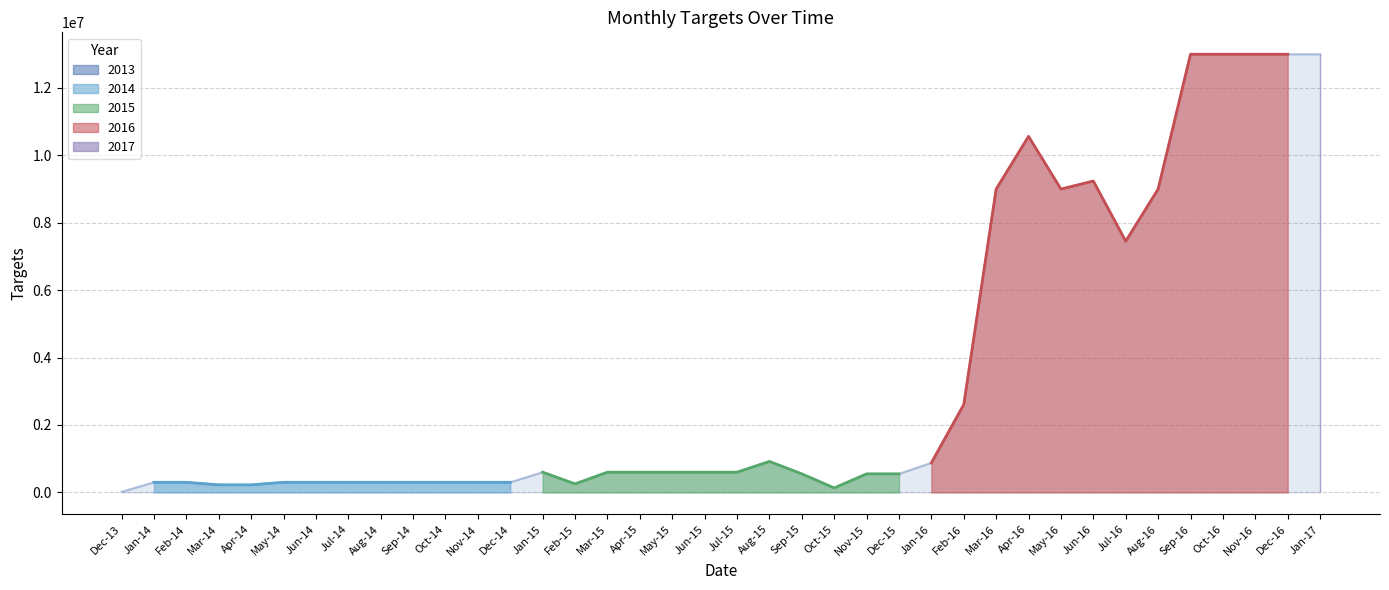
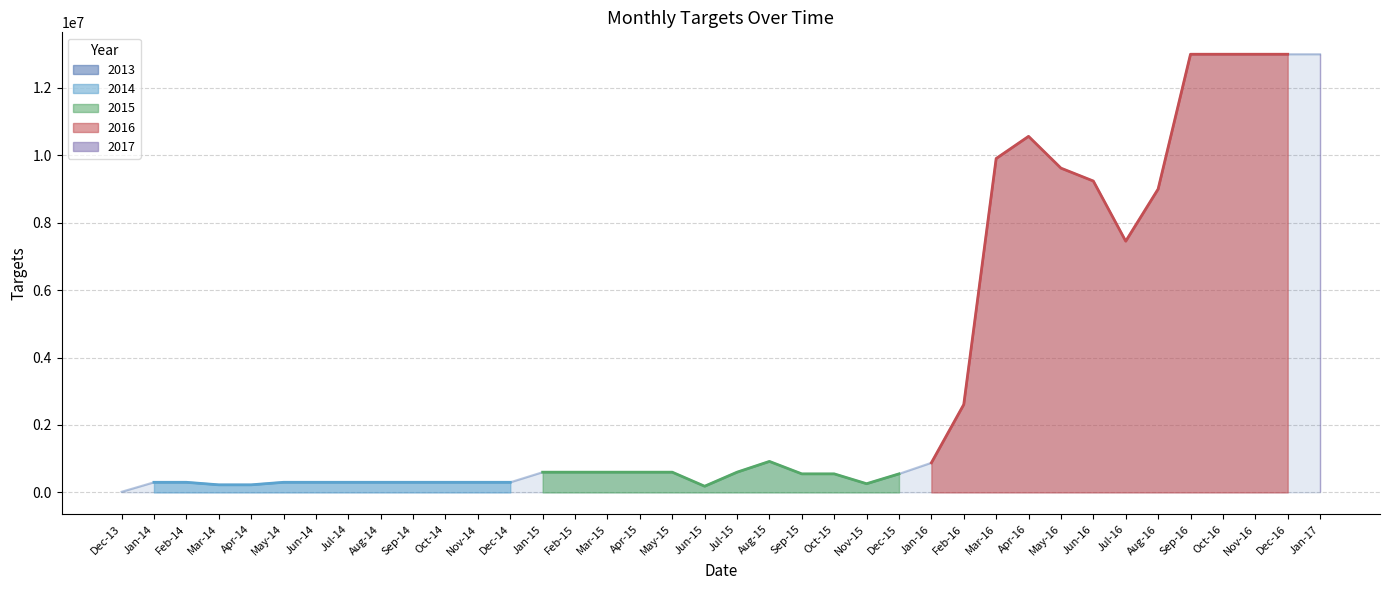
2015, Feb-15: 300000 -> 600000
2015, Jun-15: 600000 -> 200000
2015, Oct-15: 100000 -> 600000
2015, Nov-15: 600000 -> 300000
2016, Mar-16: 9000000 -> 9900000
2016, May-16: 9000000 -> 9600000
